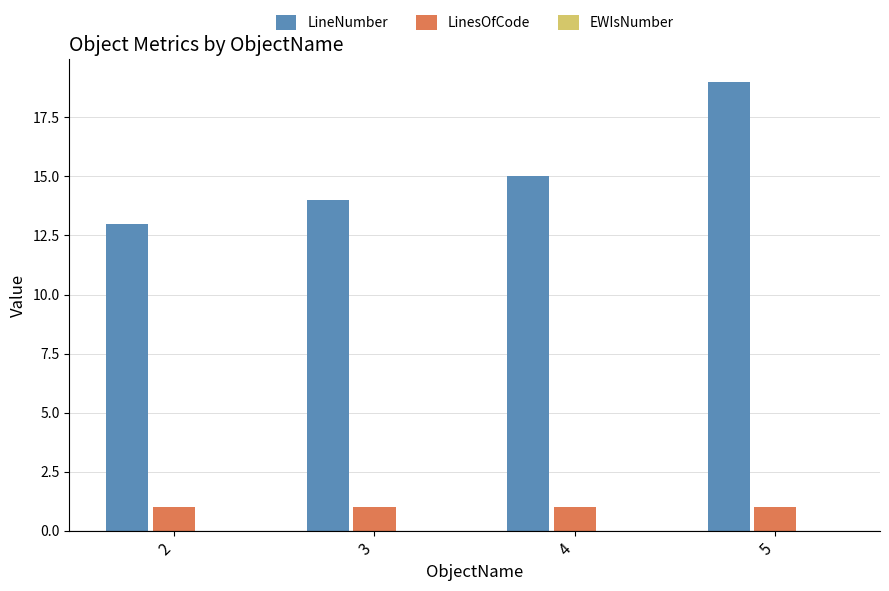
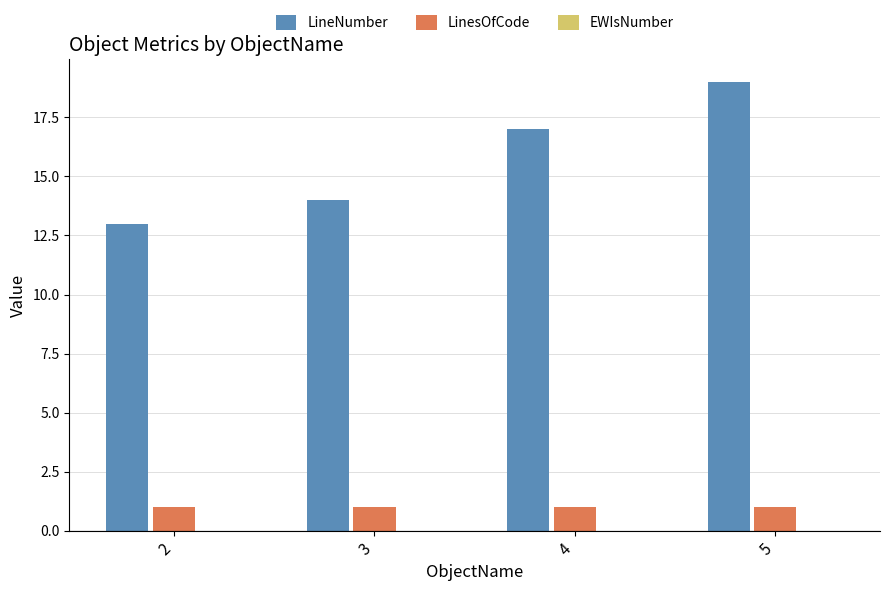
LineNumber, 4: 15 -> 17
